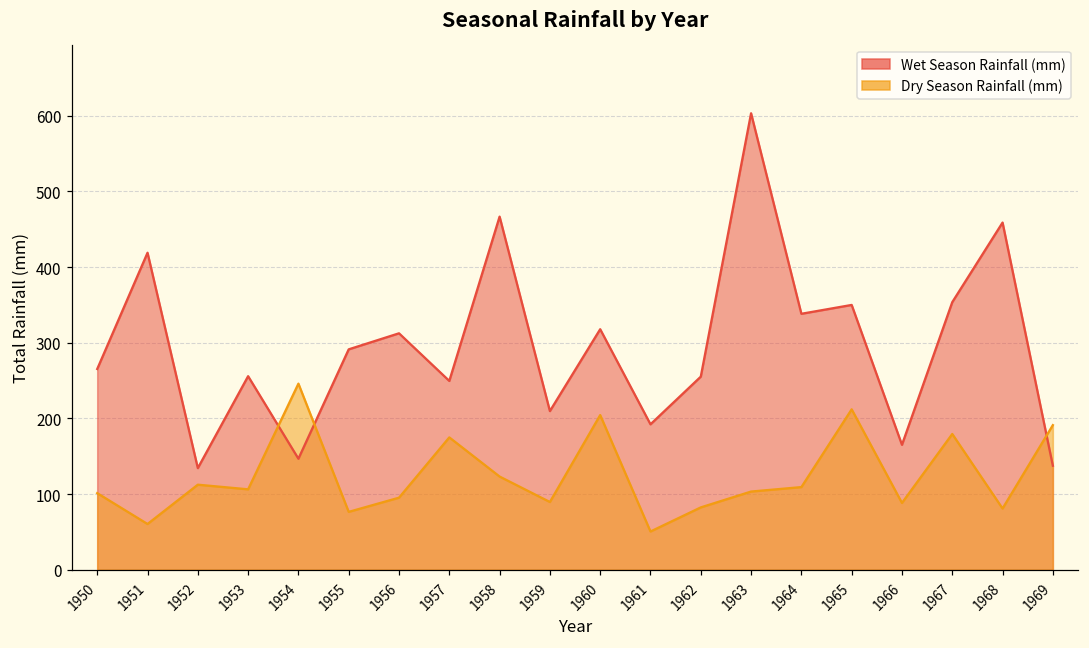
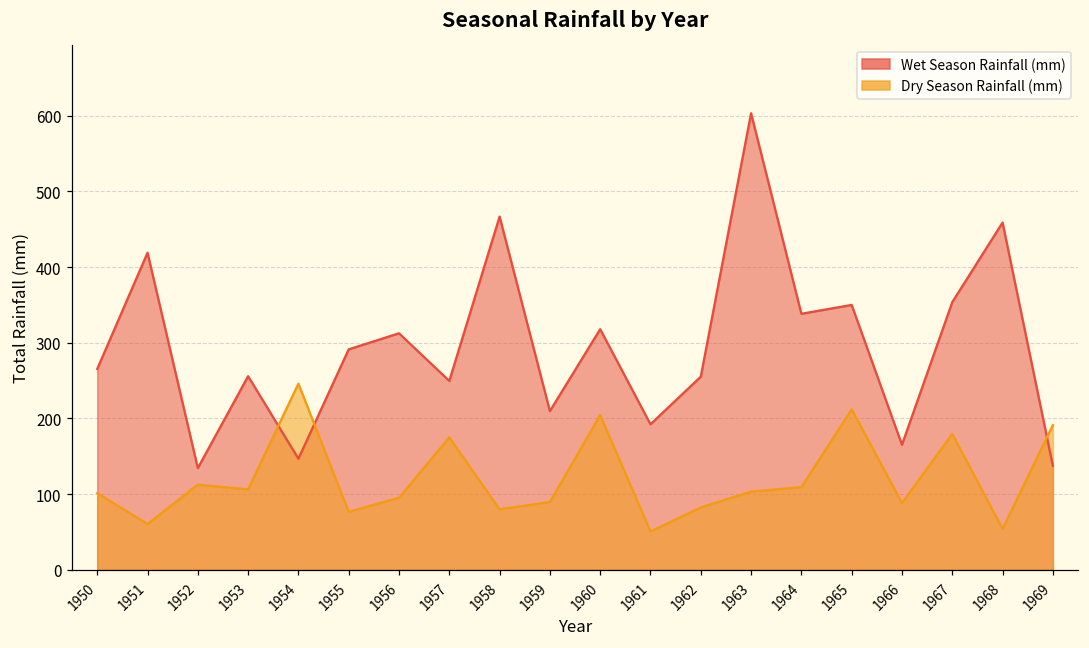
Dry Season Rainfall (mm), 1958: 120 -> 80
Dry Season Rainfall (mm), 1968: 80 -> 50
